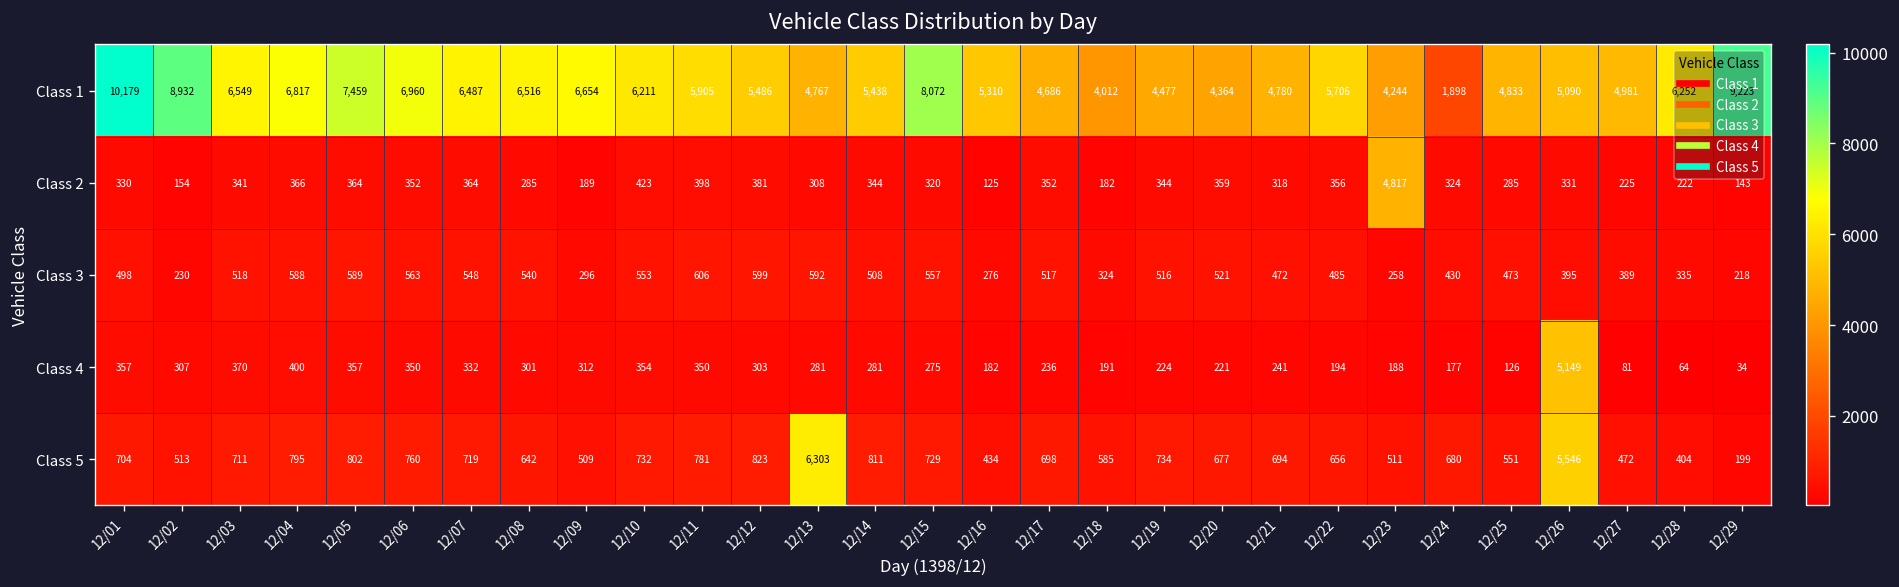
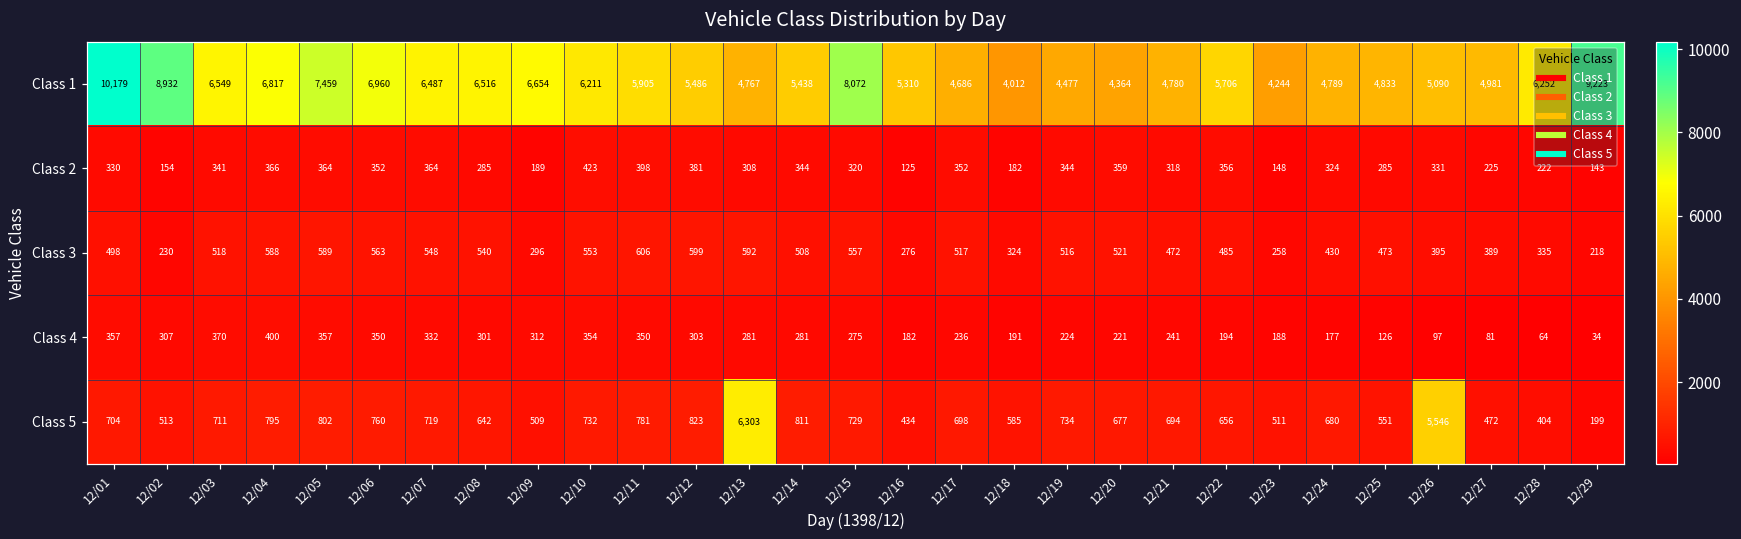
Class 1, 12/24: 1,898 -> 4,789
Class 2, 12/23: 4,817 -> 148
Class 4, 12/26: 5,149 -> 97
